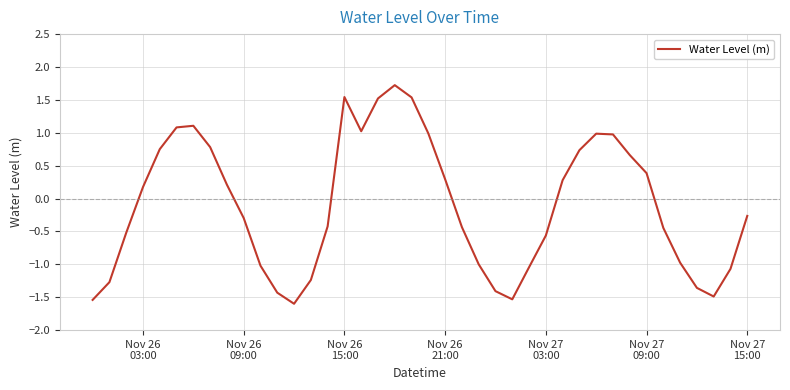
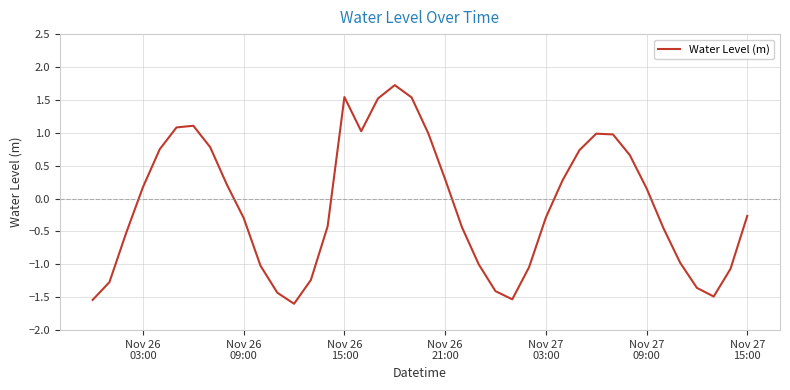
Nov 27 03:00: -0.6 -> -0.3
Nov 27 09:00: 0.4 -> 0.2
